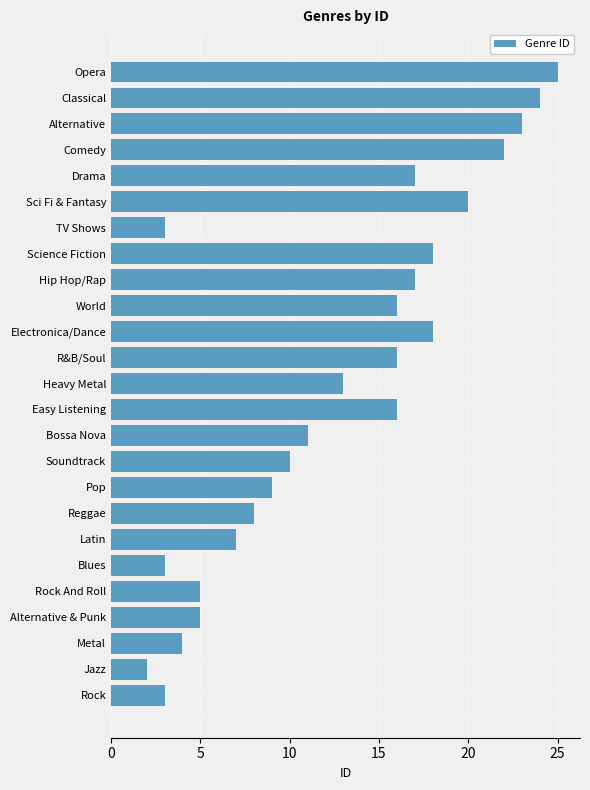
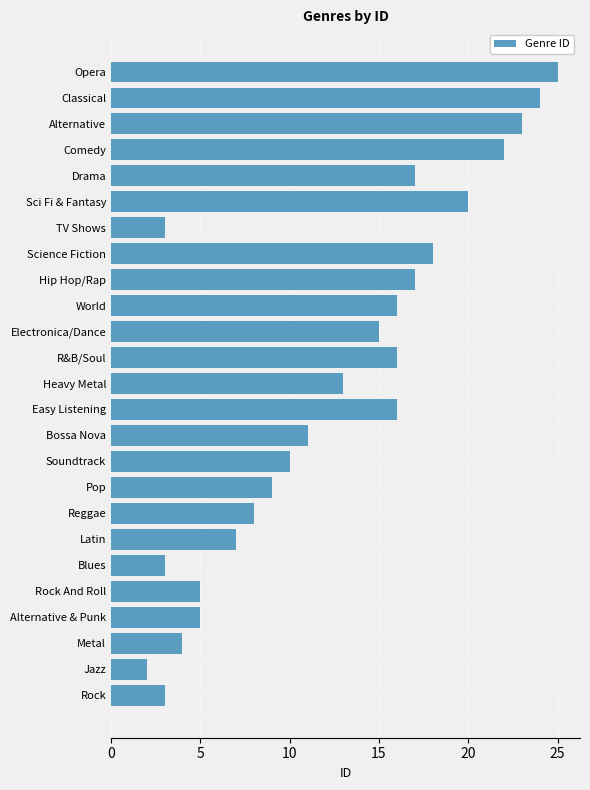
Electronica/Dance: 18 -> 15
